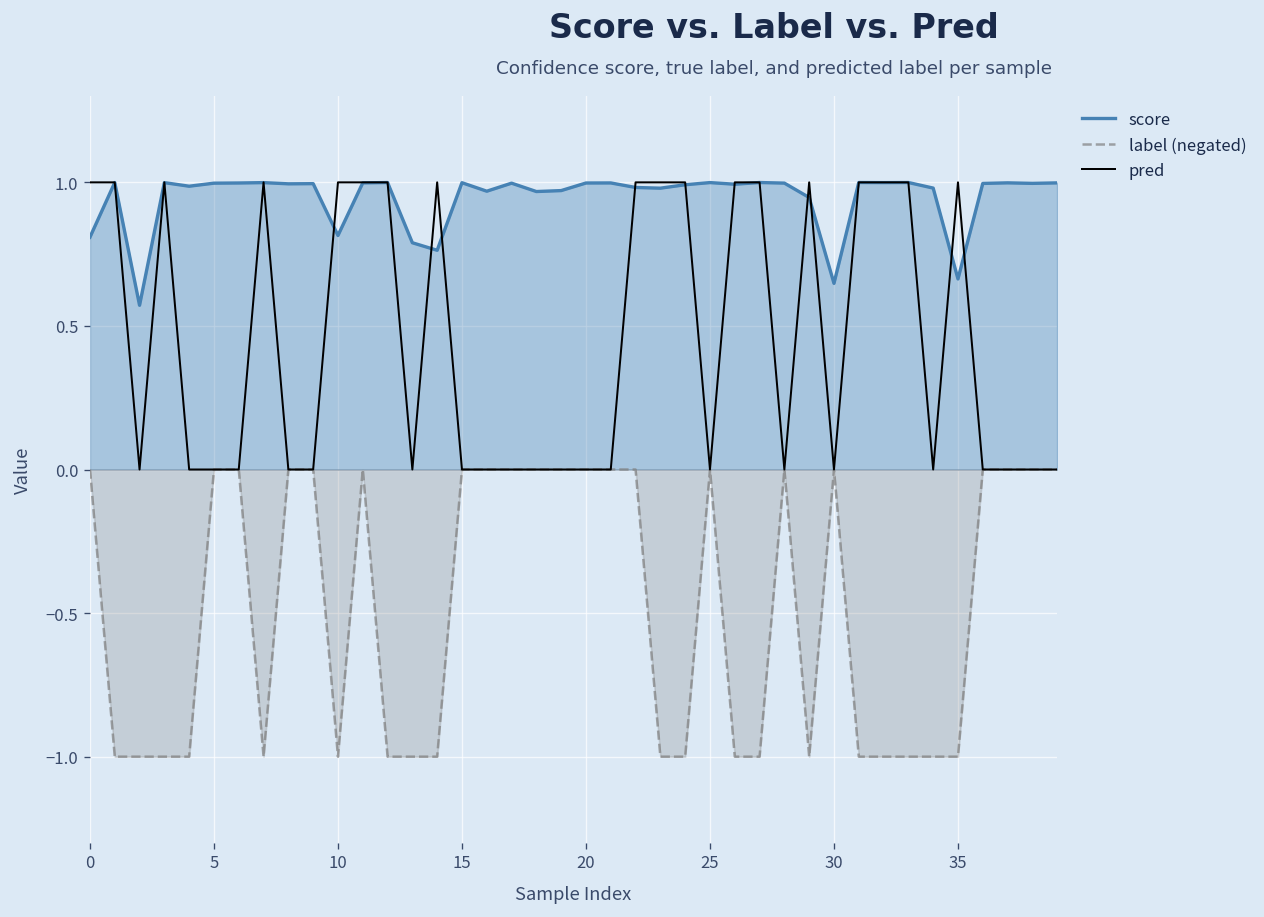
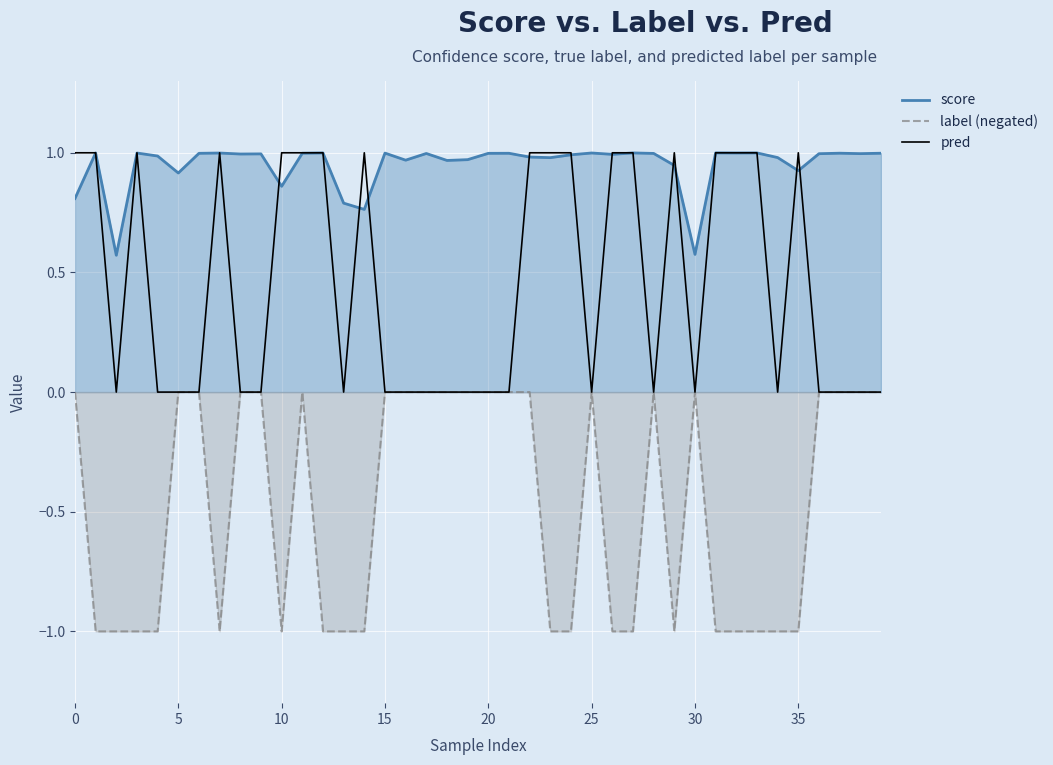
score, 5: 1.00 -> 0.92
score, 10: 0.81 -> 0.86
score, 30: 0.65 -> 0.58
score, 35: 0.66 -> 0.93
